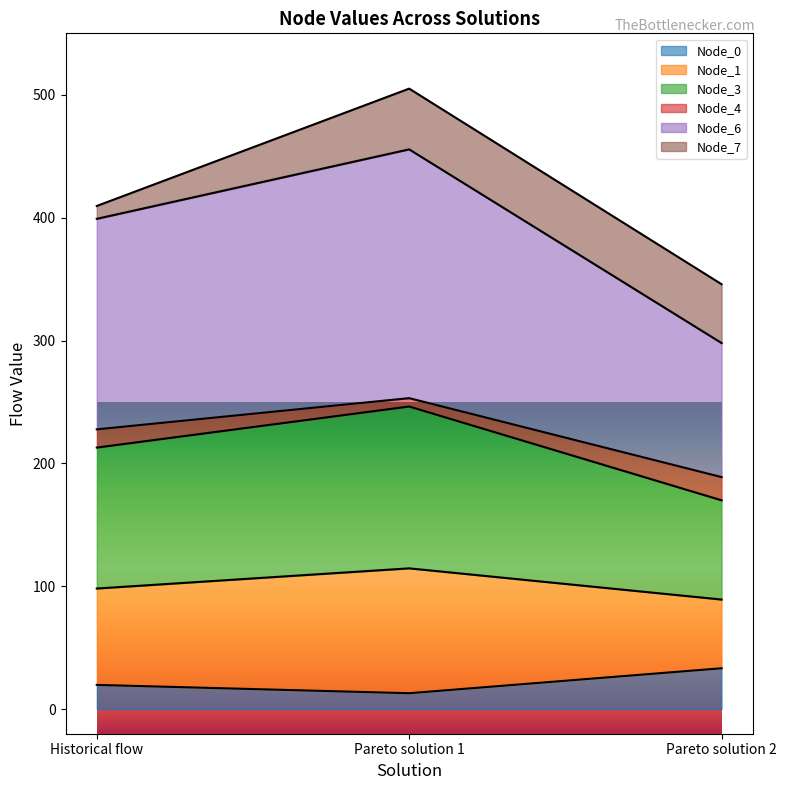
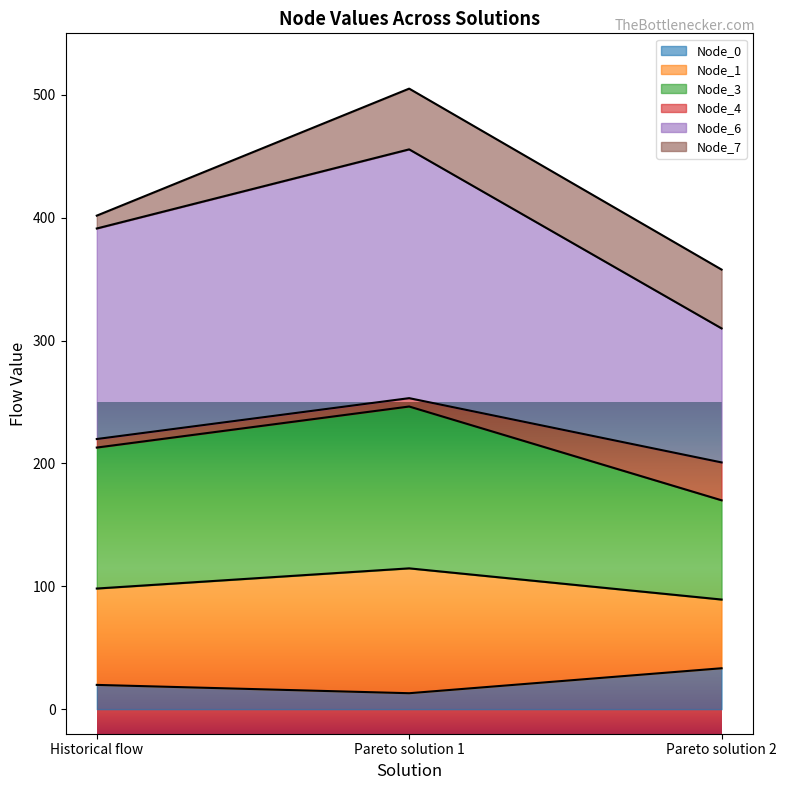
Node_4, Historical flow: 15 -> 7
Node_4, Pareto solution 2: 19 -> 31
